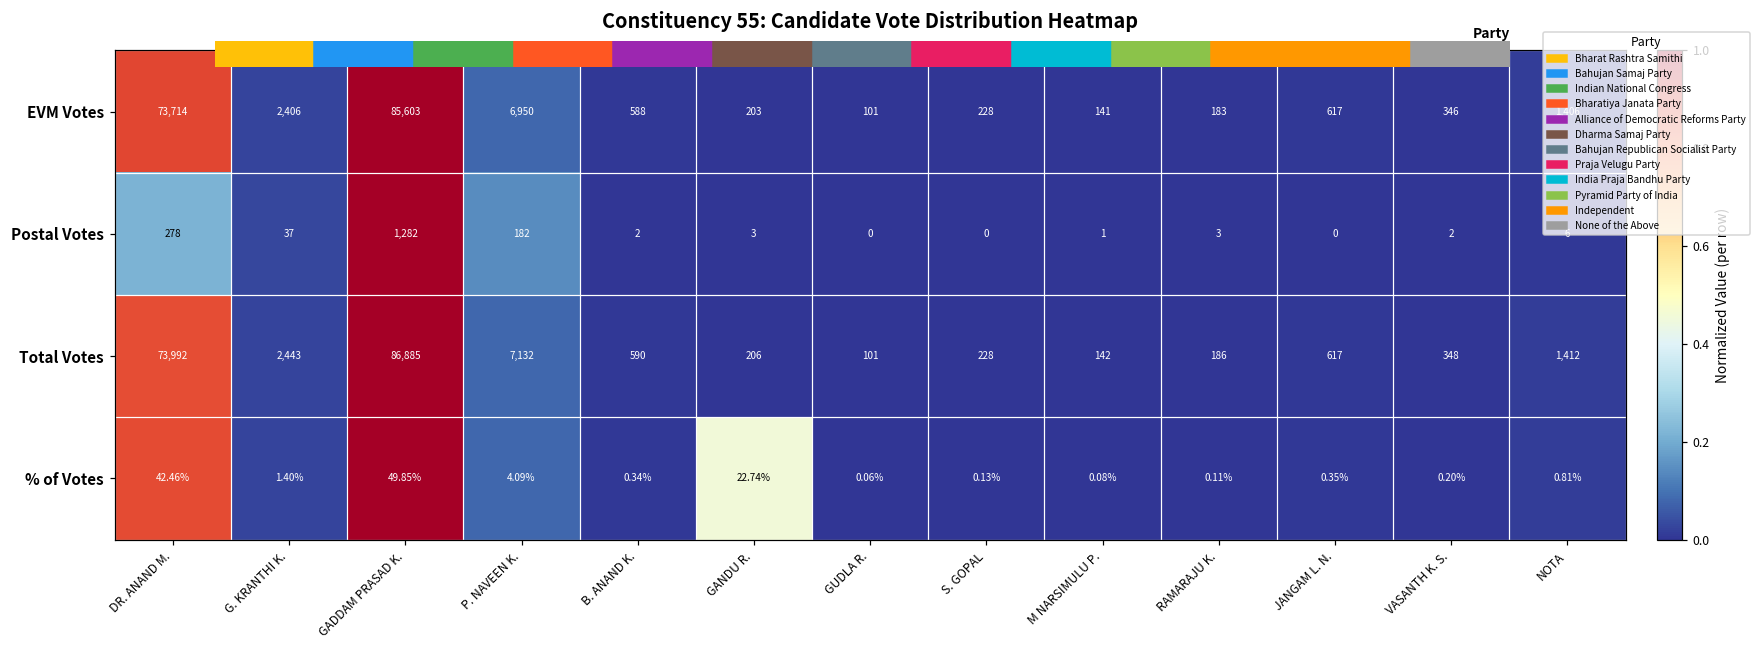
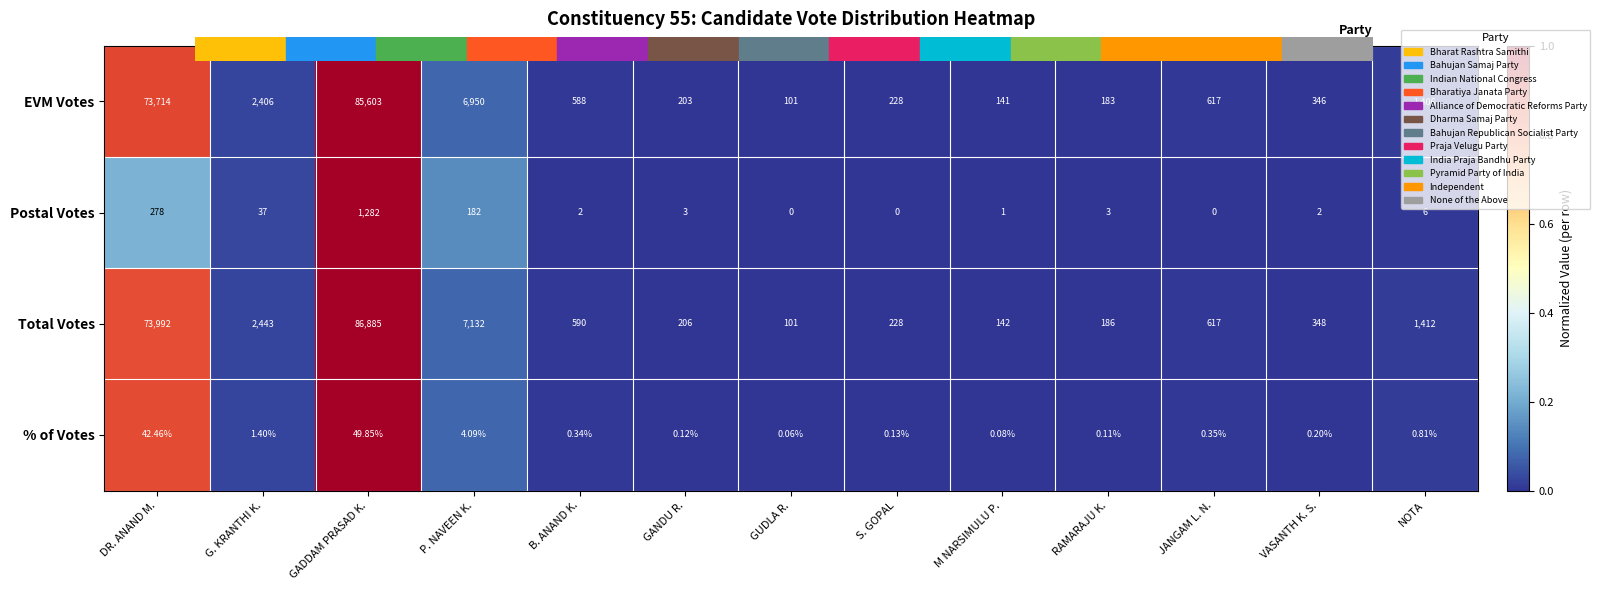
% of Votes, GANDU R.: 22.74% -> 0.12%
